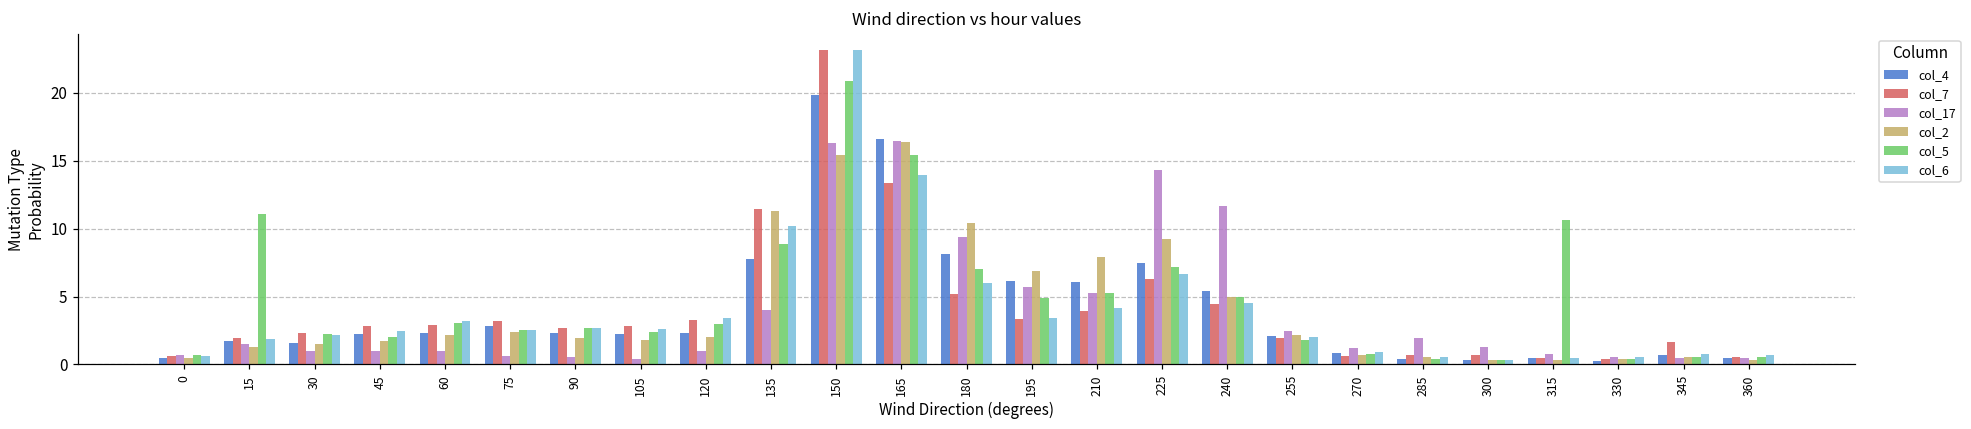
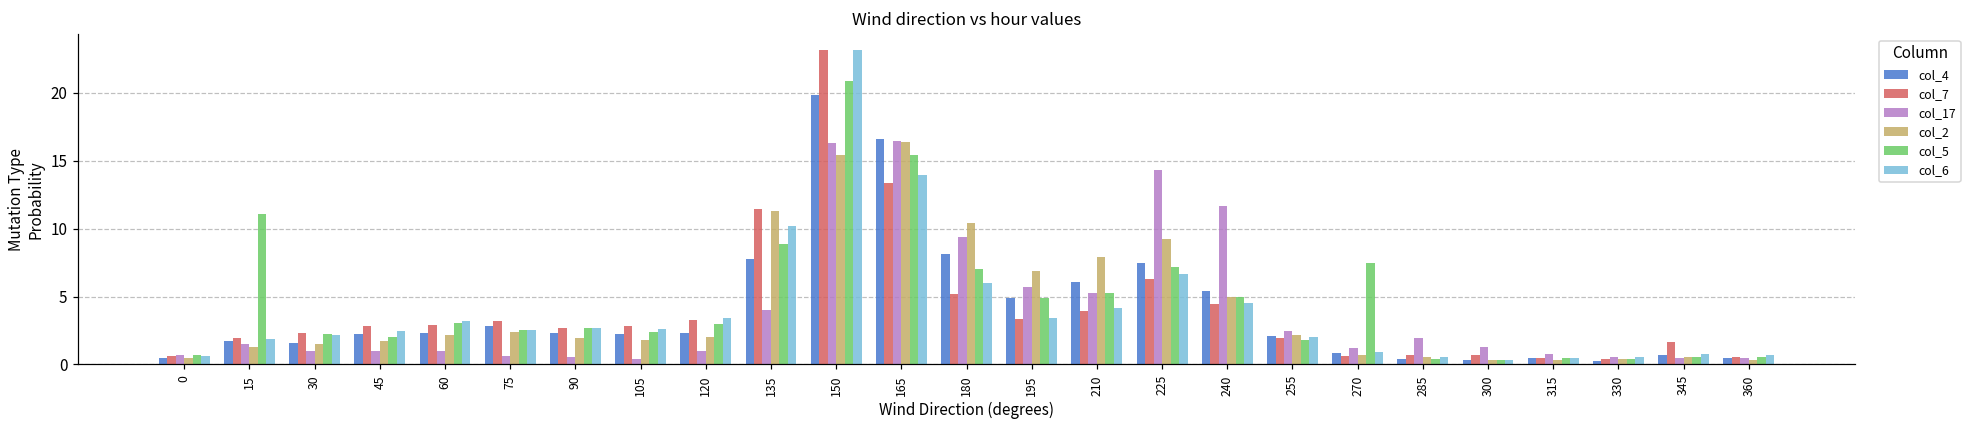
col_4, 195: 6.2 -> 4.9
col_5, 270: 0.8 -> 7.5
col_5, 315: 10.6 -> 0.5
